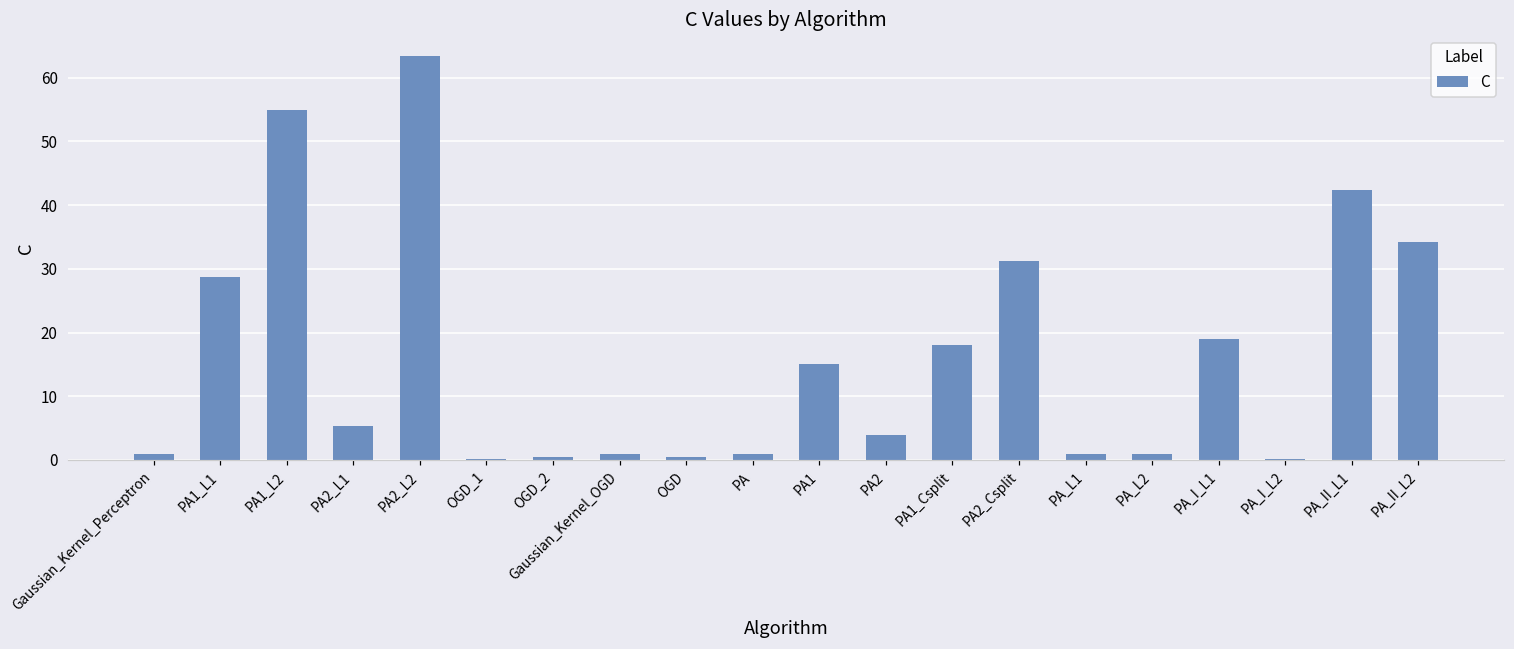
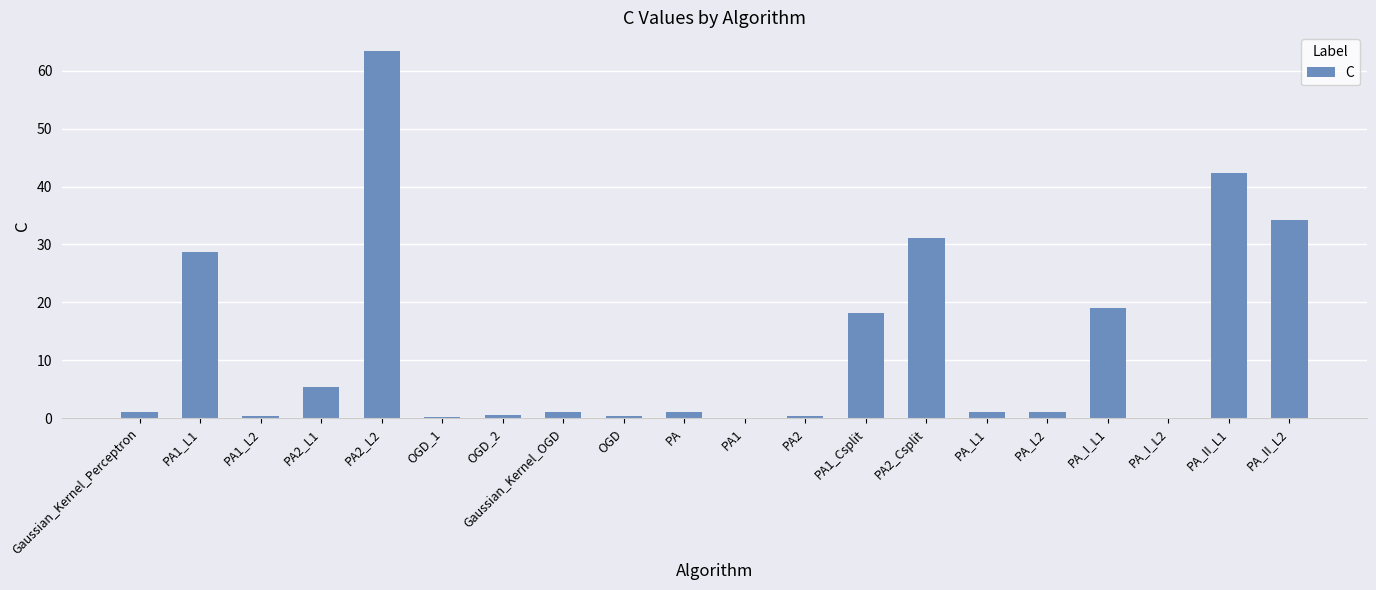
PA1_L2: 55 -> 0
PA1: 15 -> 0
PA2: 4 -> 0
